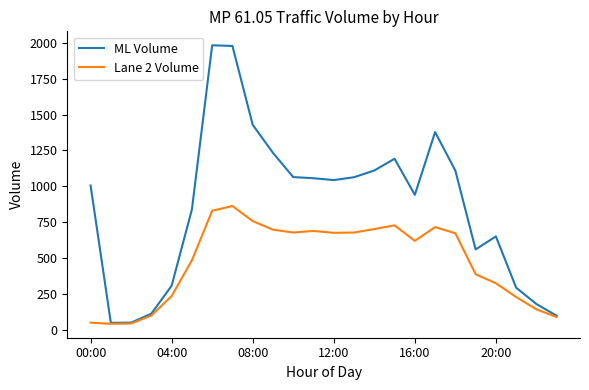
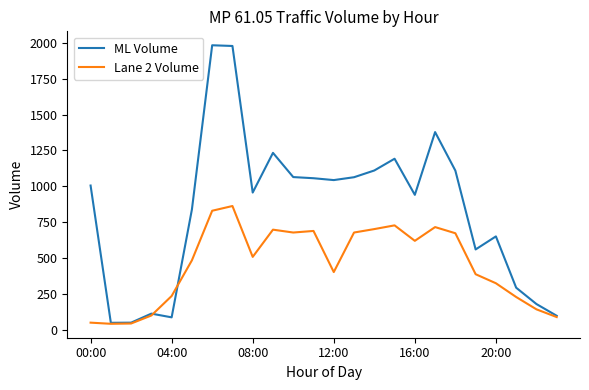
ML Volume, 04:00: 310 -> 90
ML Volume, 08:00: 1430 -> 960
Lane 2 Volume, 08:00: 760 -> 510
Lane 2 Volume, 12:00: 680 -> 400
